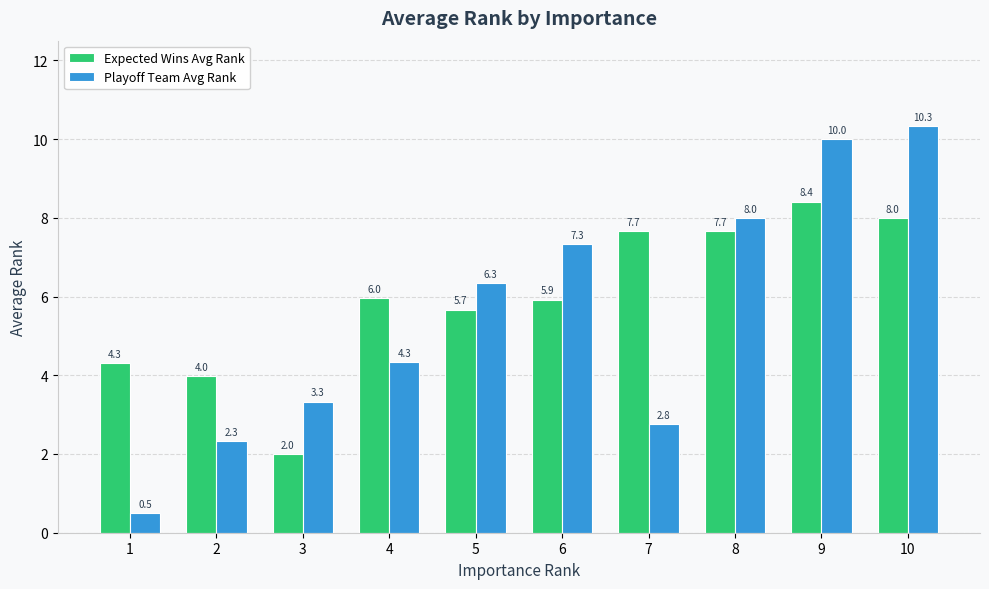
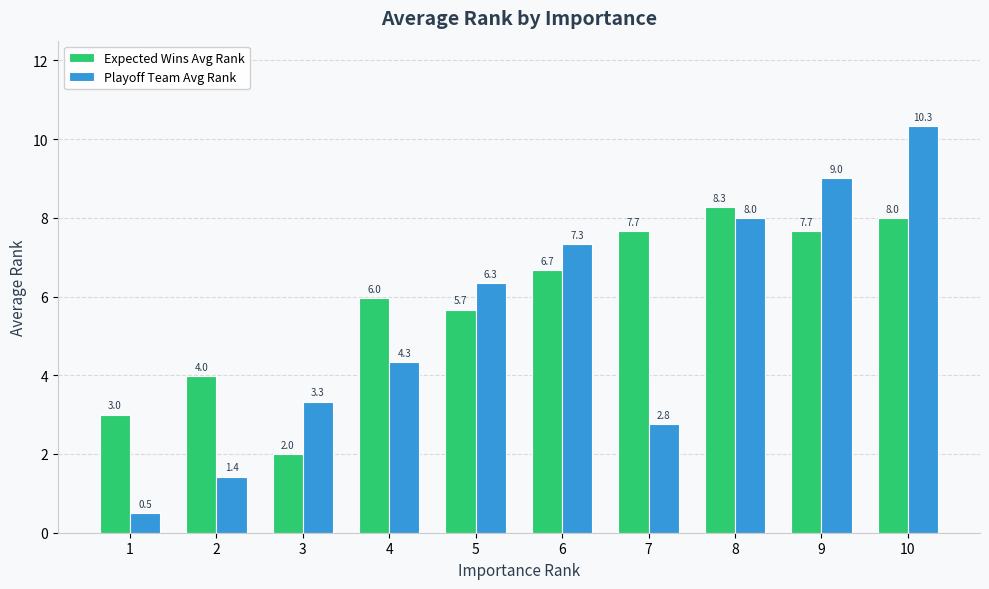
Expected Wins Avg Rank, 1: 4.3 -> 3.0
Playoff Team Avg Rank, 2: 2.3 -> 1.4
Expected Wins Avg Rank, 6: 5.9 -> 6.7
Expected Wins Avg Rank, 8: 7.7 -> 8.3
Expected Wins Avg Rank, 9: 8.4 -> 7.7
Playoff Team Avg Rank, 9: 10.0 -> 9.0
